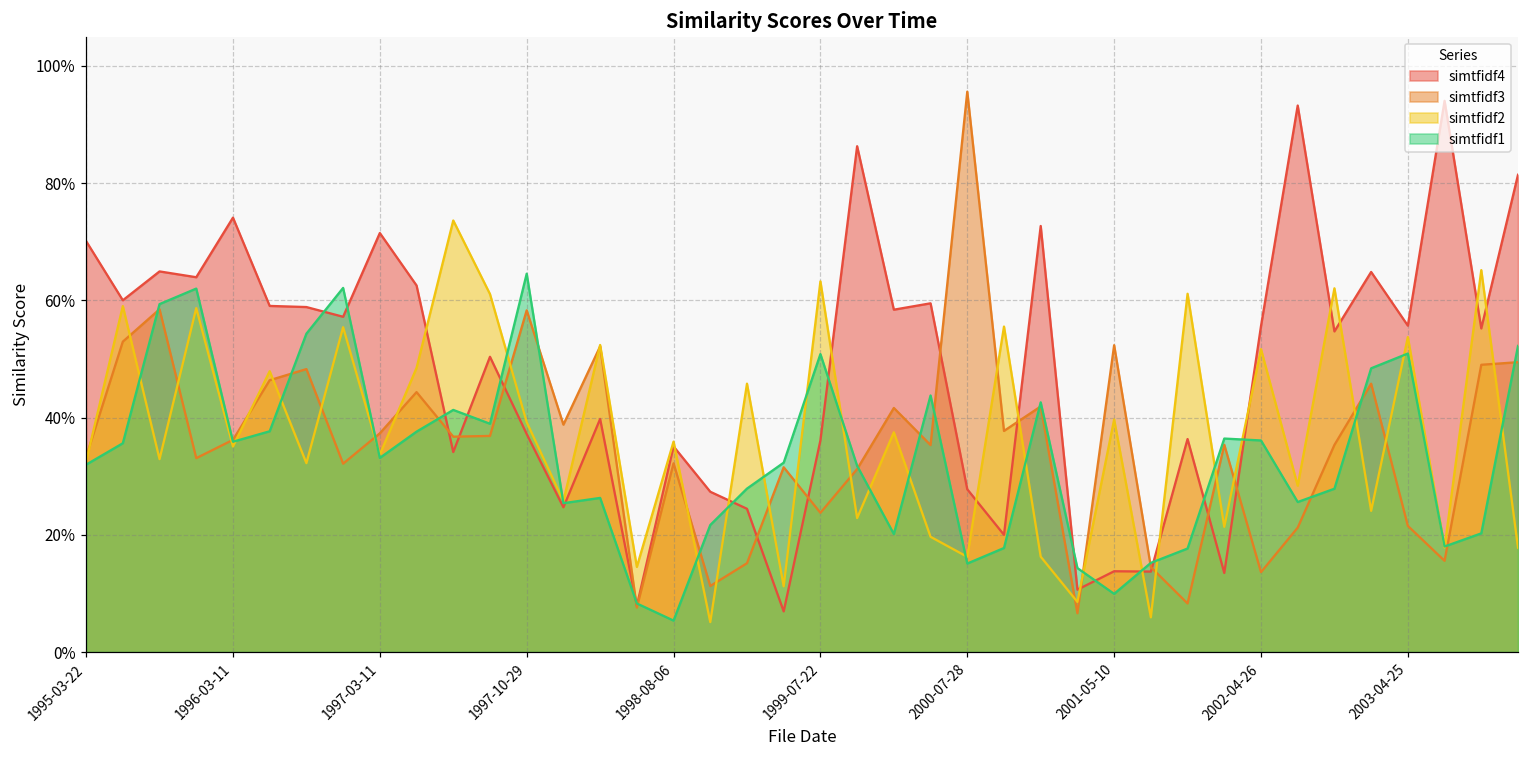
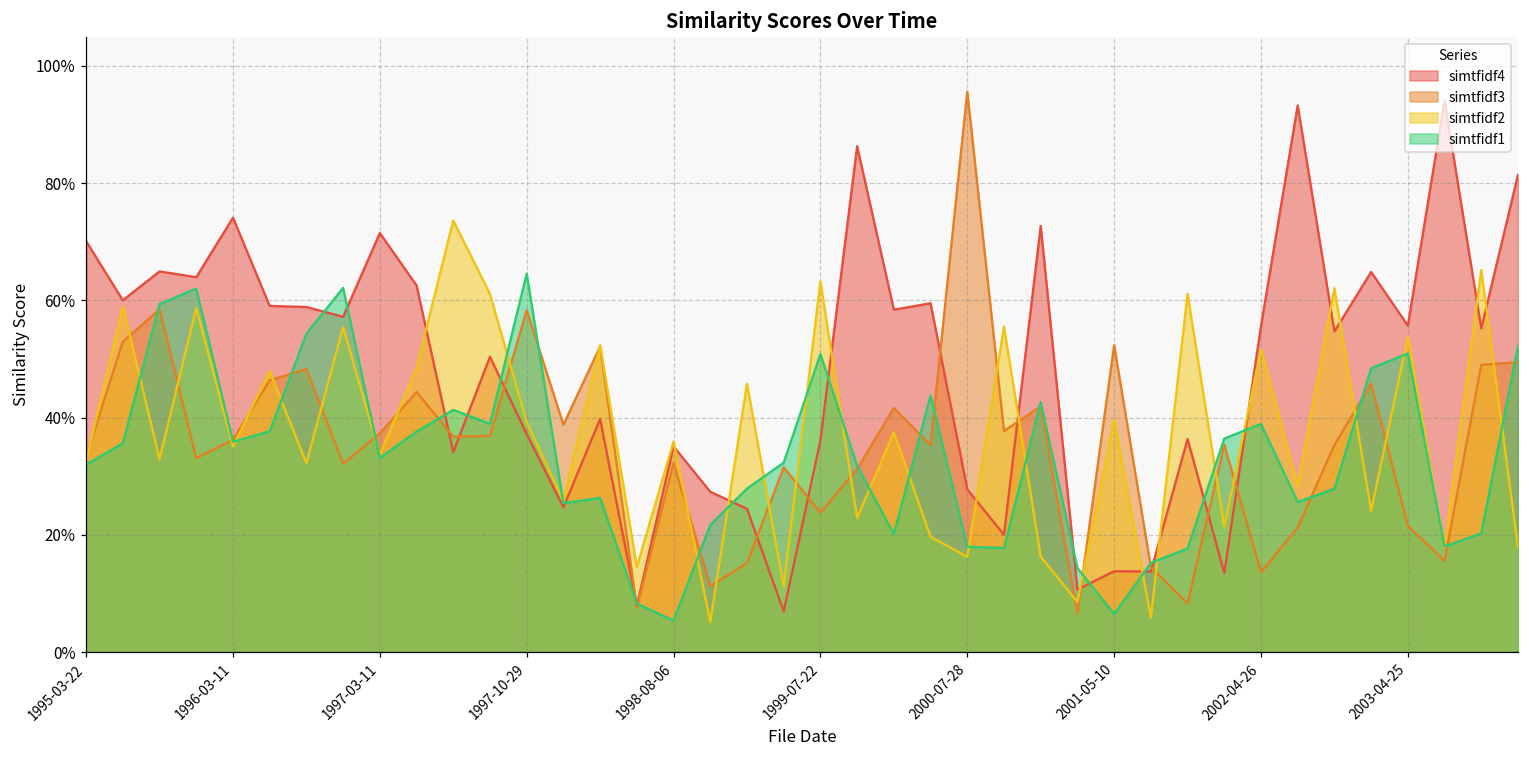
simtfidf1, 2000-07-28: 15% -> 18%
simtfidf1, 2001-05-10: 10% -> 6%
simtfidf1, 2002-04-26: 36% -> 39%
